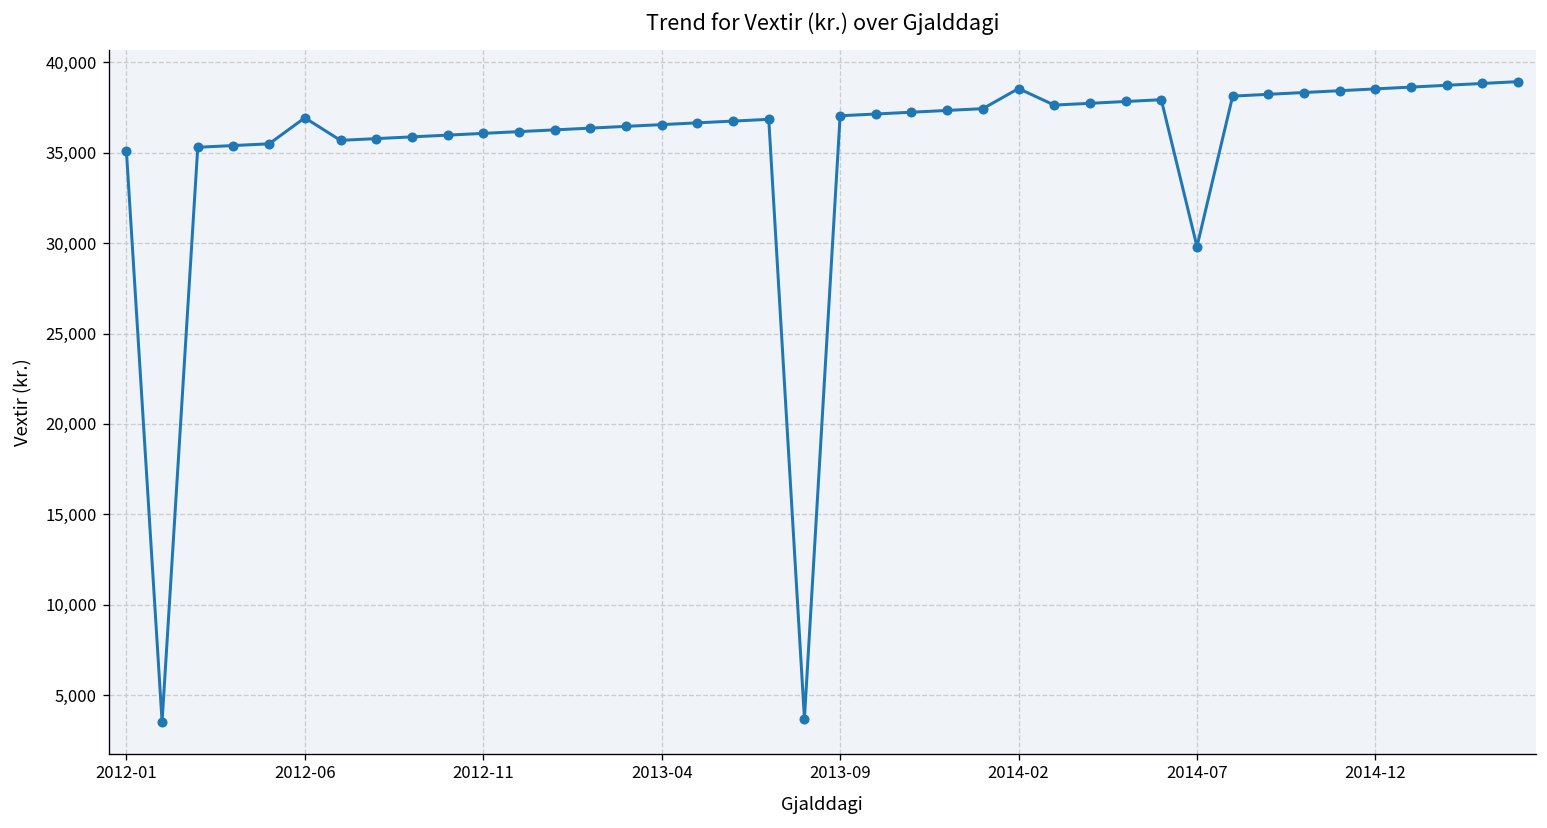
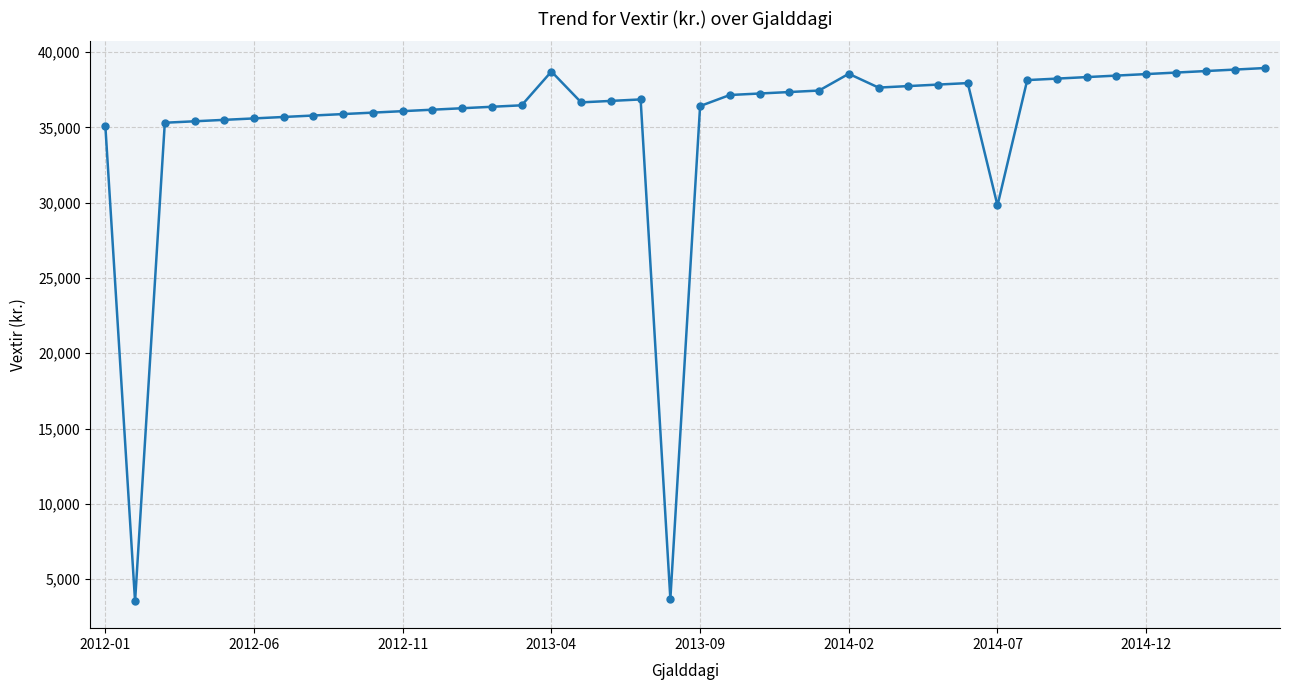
2012-06: 36,900 -> 35,600
2013-04: 36,600 -> 38,700
2013-09: 37,000 -> 36,400
